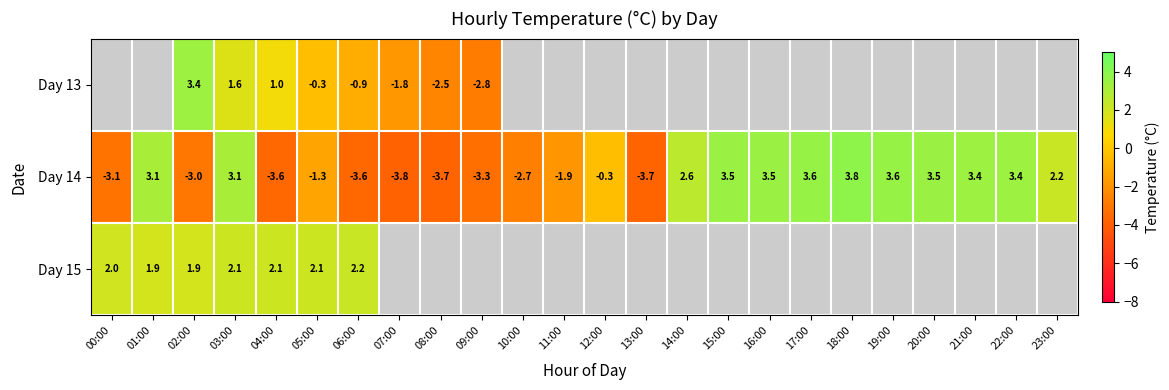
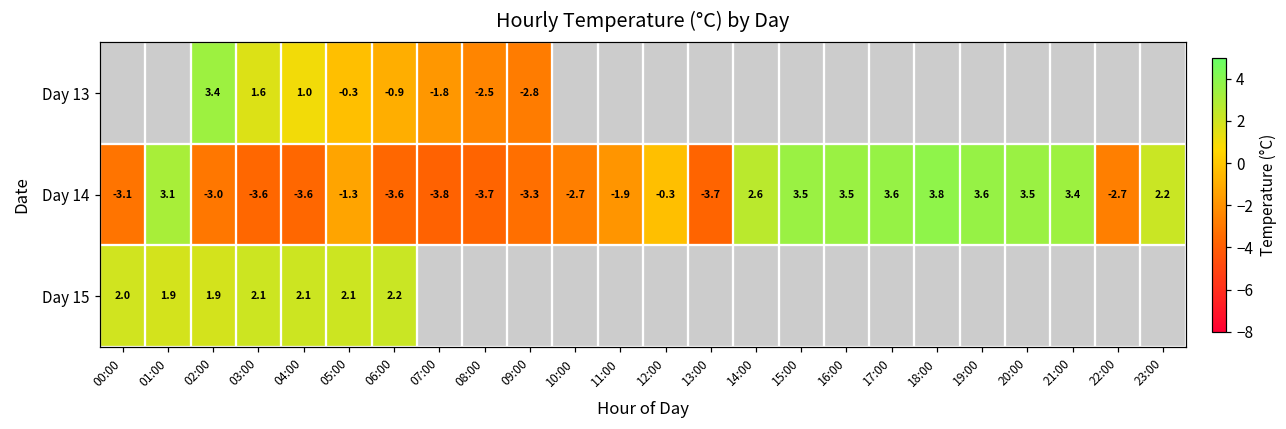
Day 14, 03:00: 3.1 -> -3.6
Day 14, 22:00: 3.4 -> -2.7
